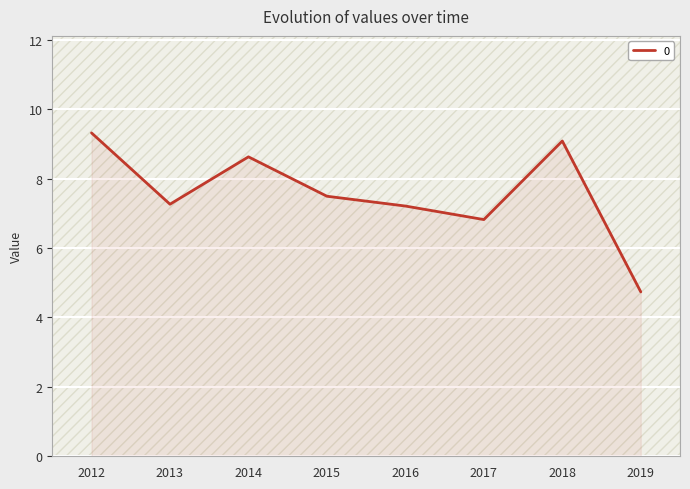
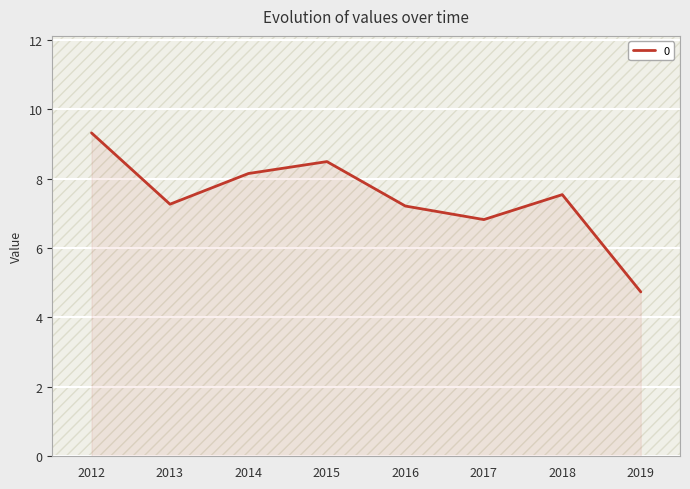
2014: 8.6 -> 8.1
2015: 7.5 -> 8.5
2018: 9.1 -> 7.5
